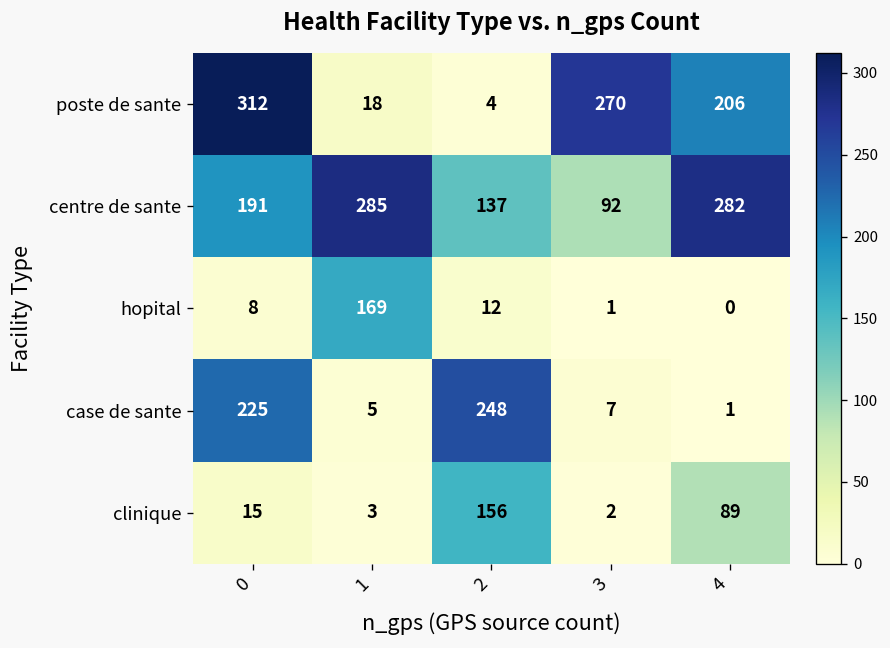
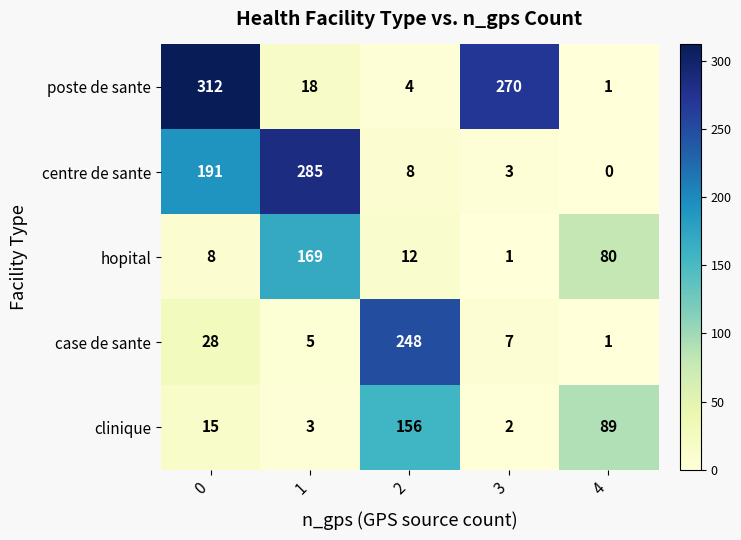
poste de sante, 4: 206 -> 1
centre de sante, 2: 137 -> 8
centre de sante, 3: 92 -> 3
centre de sante, 4: 282 -> 0
hopital, 4: 0 -> 80
case de sante, 0: 225 -> 28
